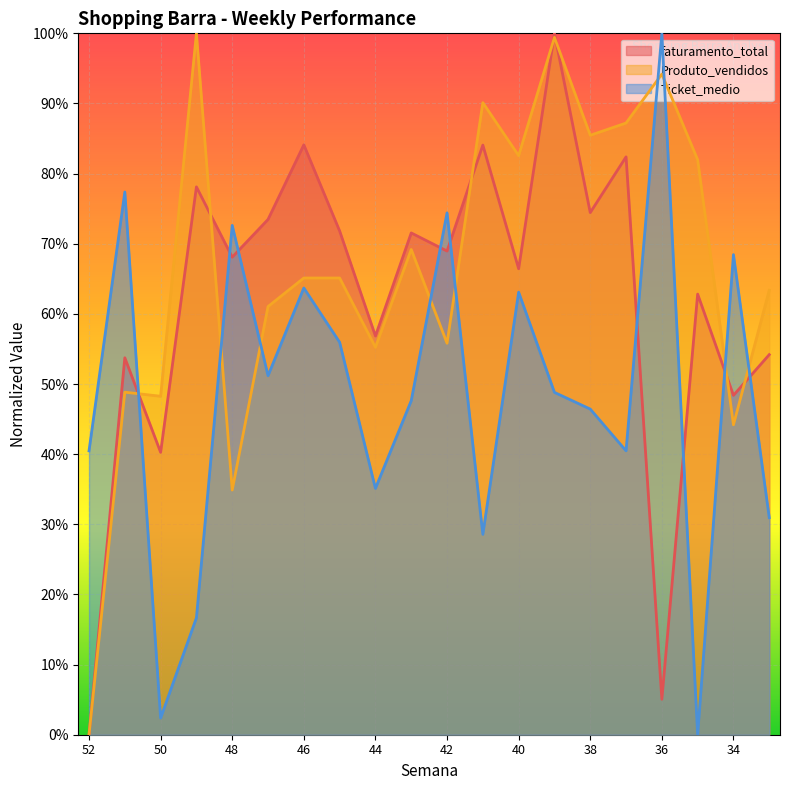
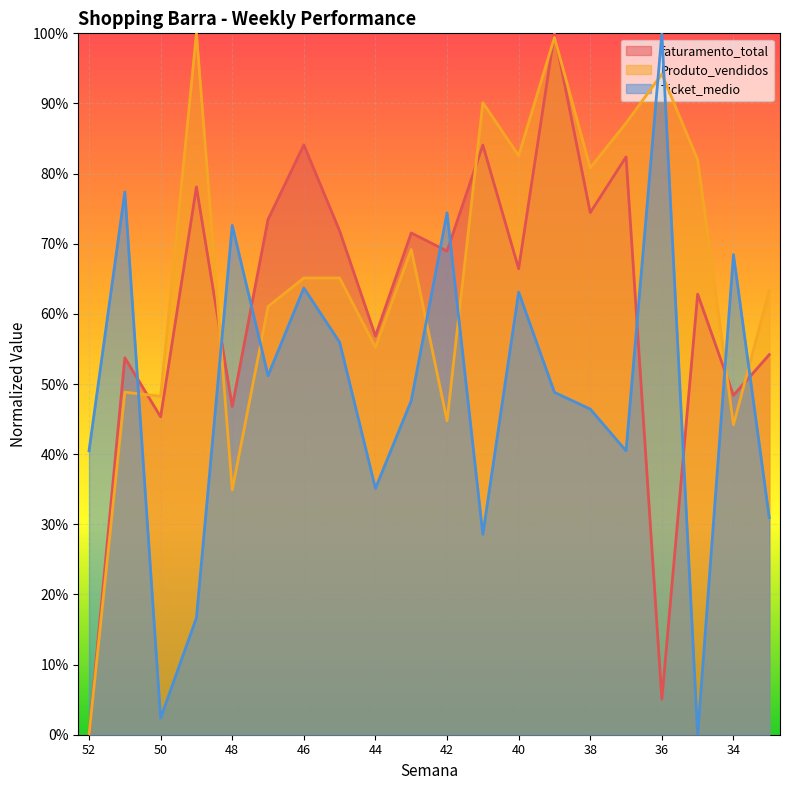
faturamento_total, 50: 40% -> 45%
faturamento_total, 48: 68% -> 47%
Produto_vendidos, 42: 56% -> 45%
Produto_vendidos, 38: 85% -> 81%
